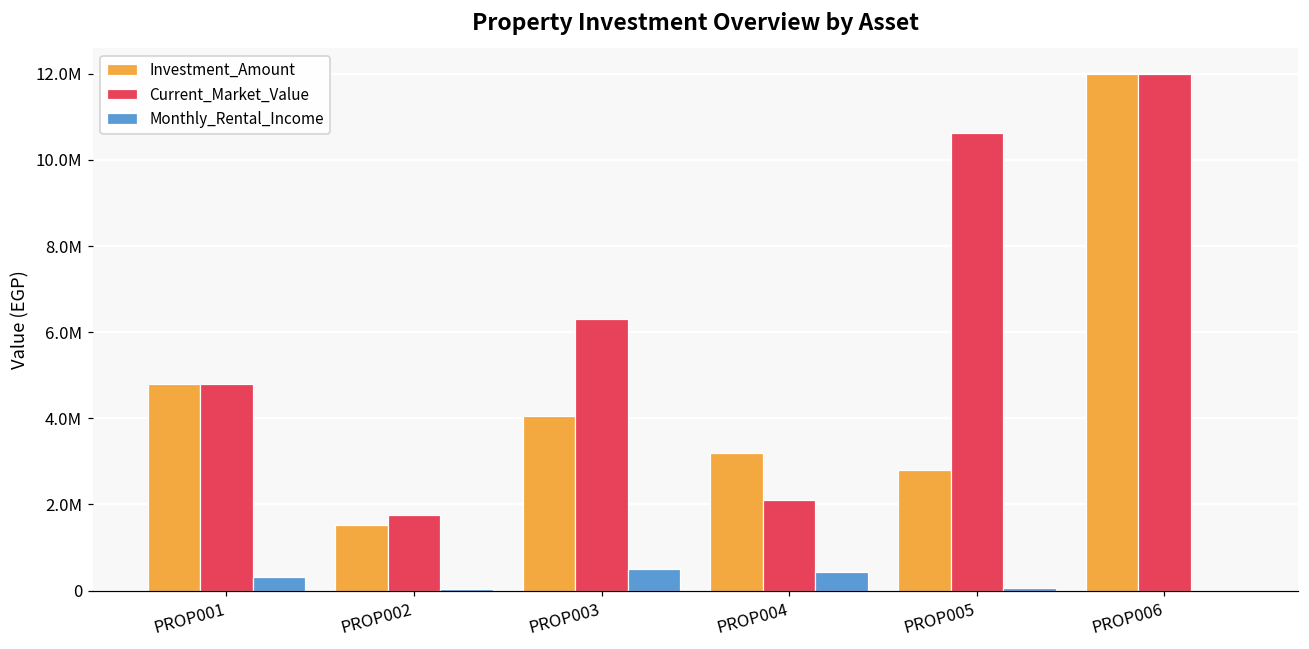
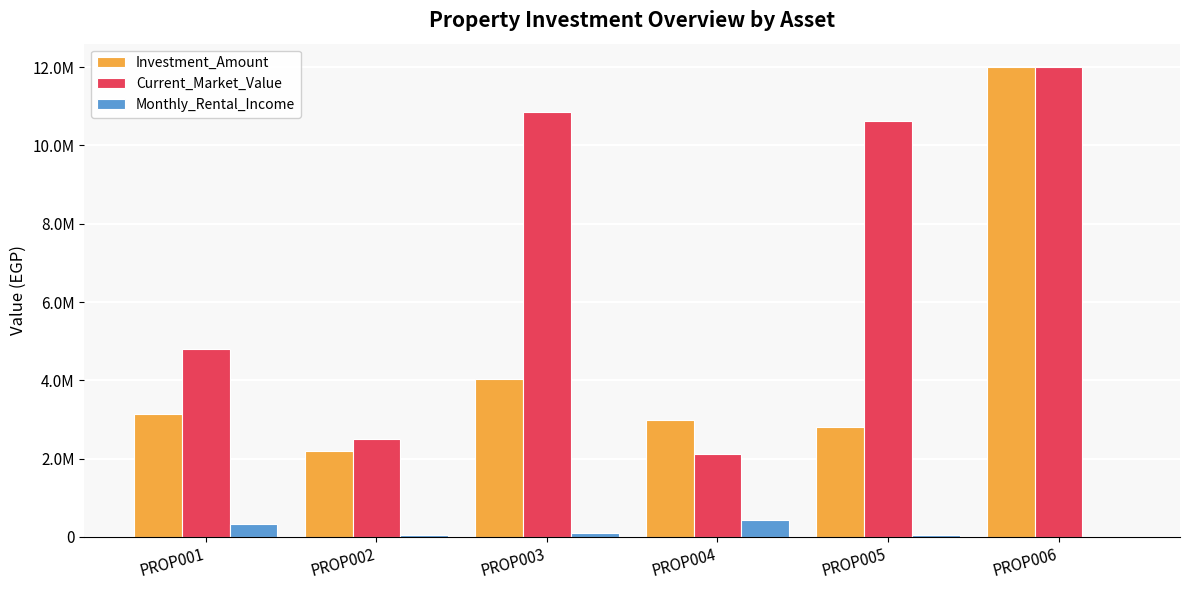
Investment_Amount, PROP001: 4800000 -> 3100000
Investment_Amount, PROP002: 1500000 -> 2200000
Current_Market_Value, PROP002: 1800000 -> 2500000
Current_Market_Value, PROP003: 6300000 -> 10900000
Monthly_Rental_Income, PROP003: 500000 -> 100000
Investment_Amount, PROP004: 3200000 -> 3000000
